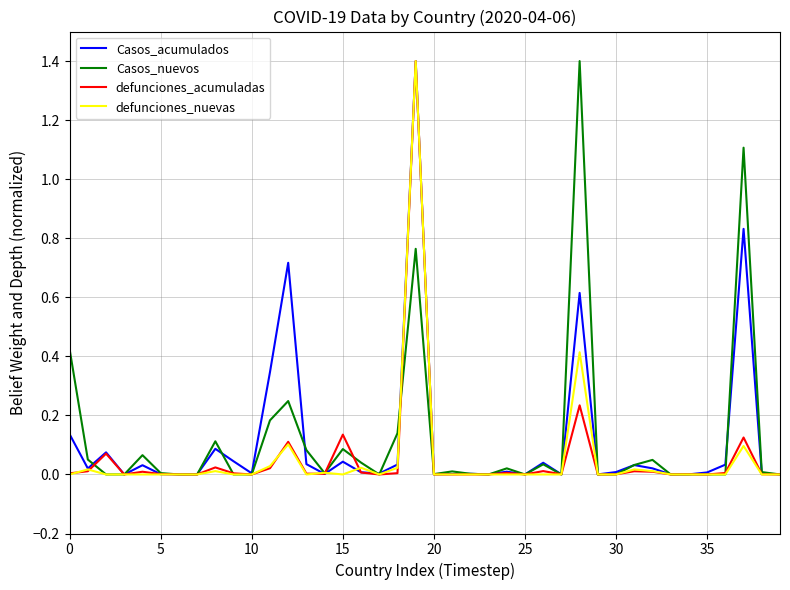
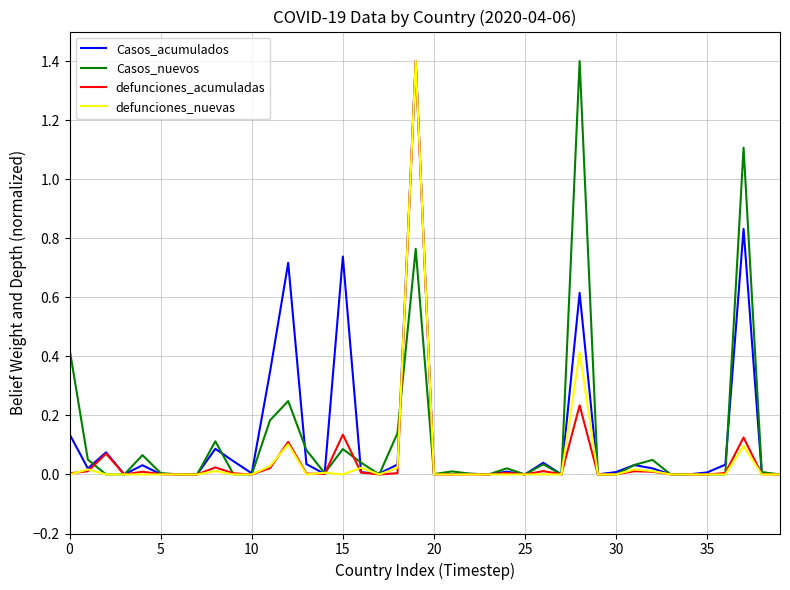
Casos_acumulados, 15: 0.04 -> 0.74
